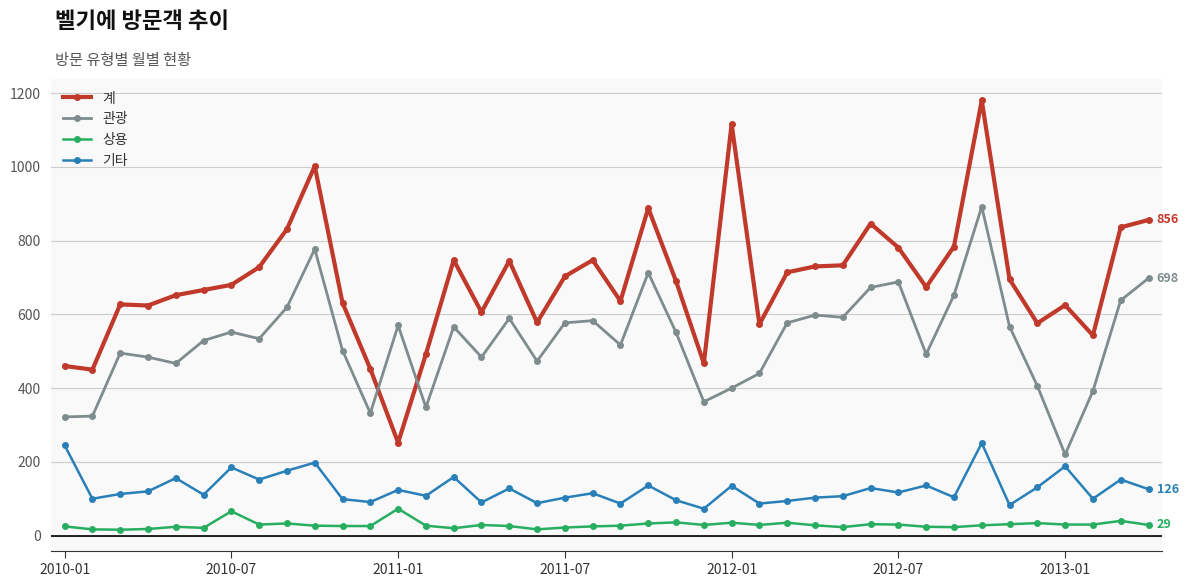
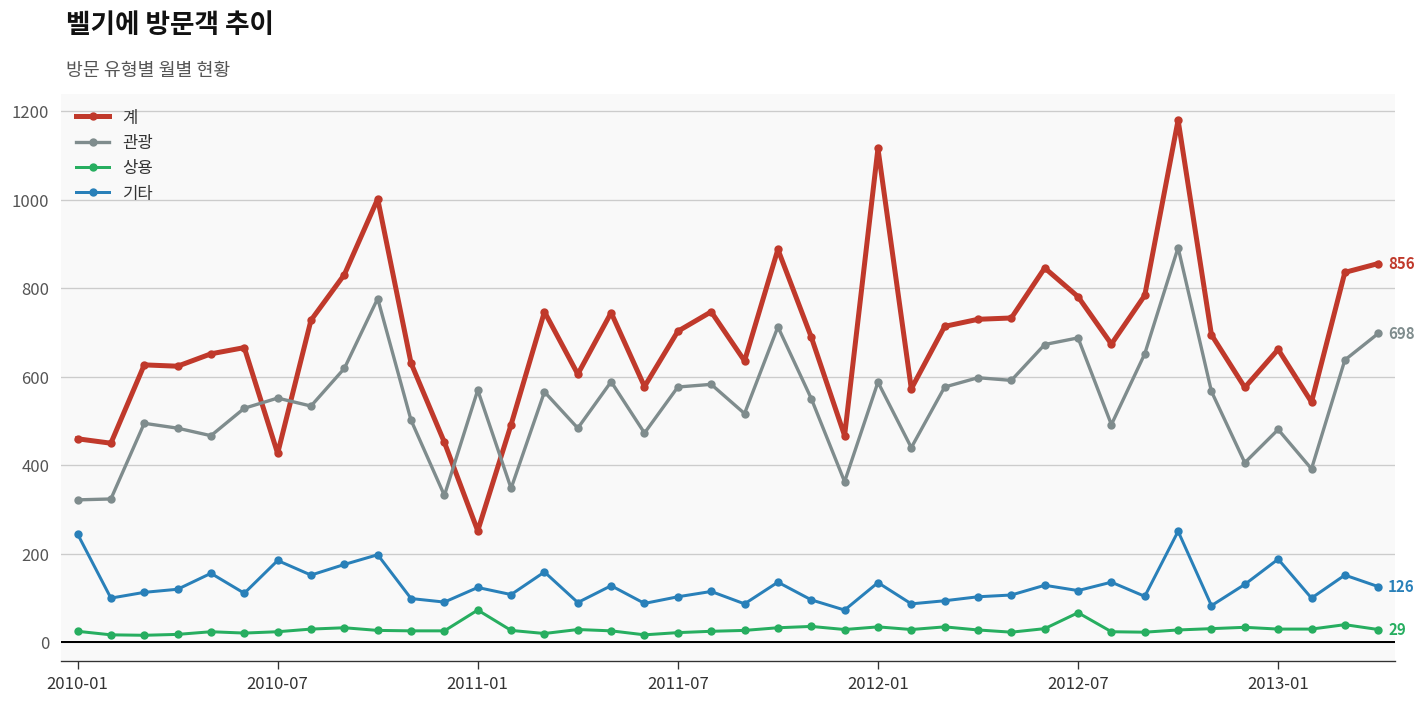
계, 2010-07: 680 -> 430
상용, 2010-07: 70 -> 20
관광, 2012-01: 400 -> 590
상용, 2012-07: 30 -> 70
계, 2013-01: 630 -> 660
관광, 2013-01: 220 -> 480
